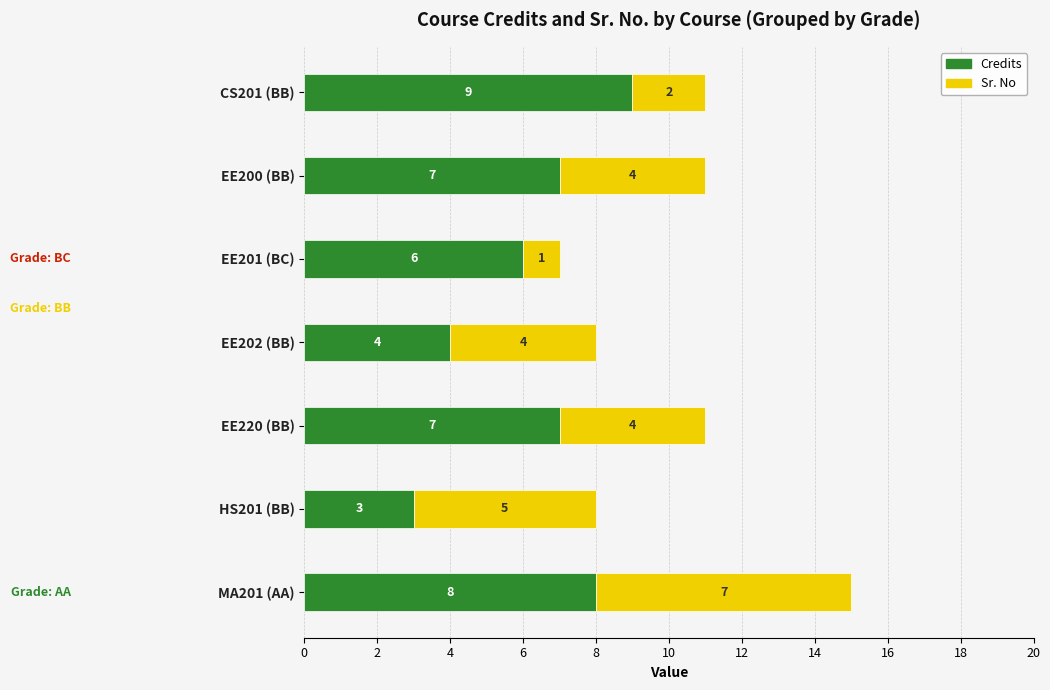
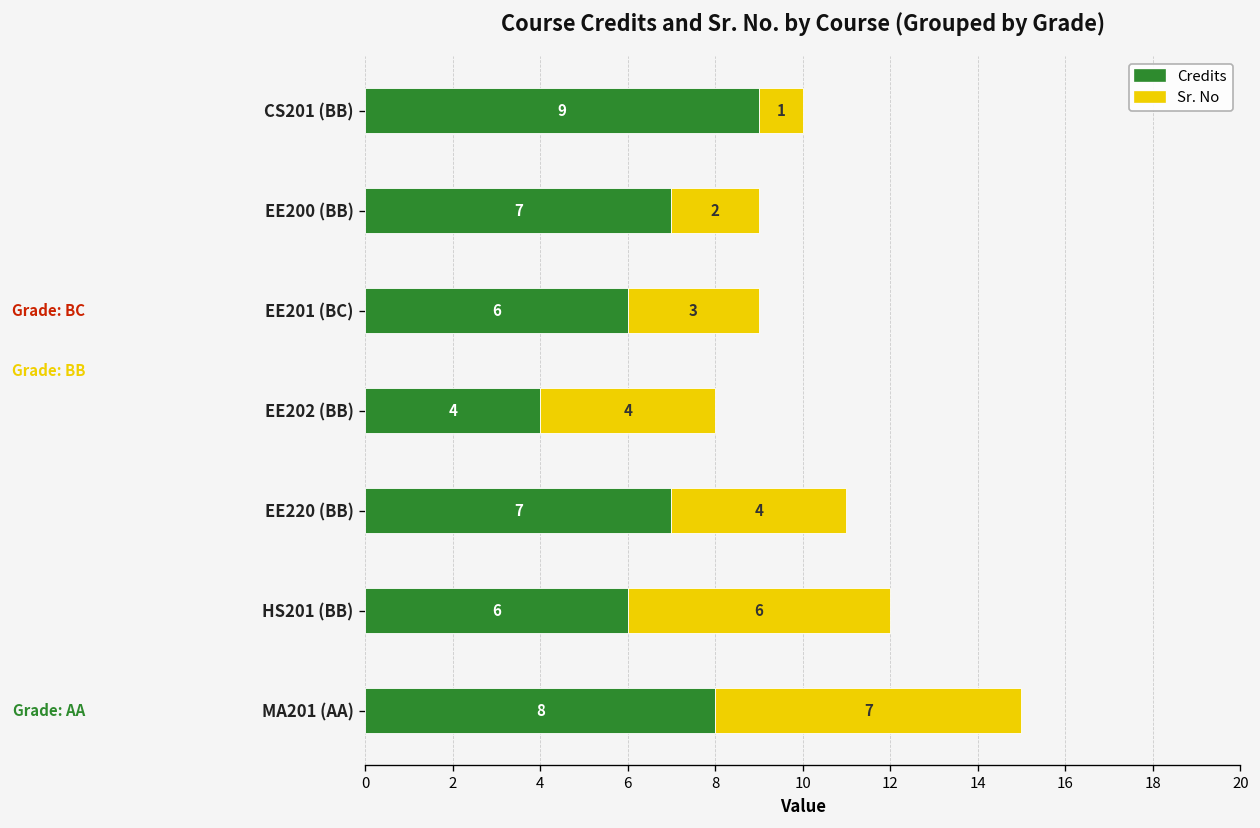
Sr. No, CS201 (BB): 2 -> 1
Sr. No, EE200 (BB): 4 -> 2
Sr. No, EE201 (BC): 1 -> 3
Credits, HS201 (BB): 3 -> 6
Sr. No, HS201 (BB): 5 -> 6
